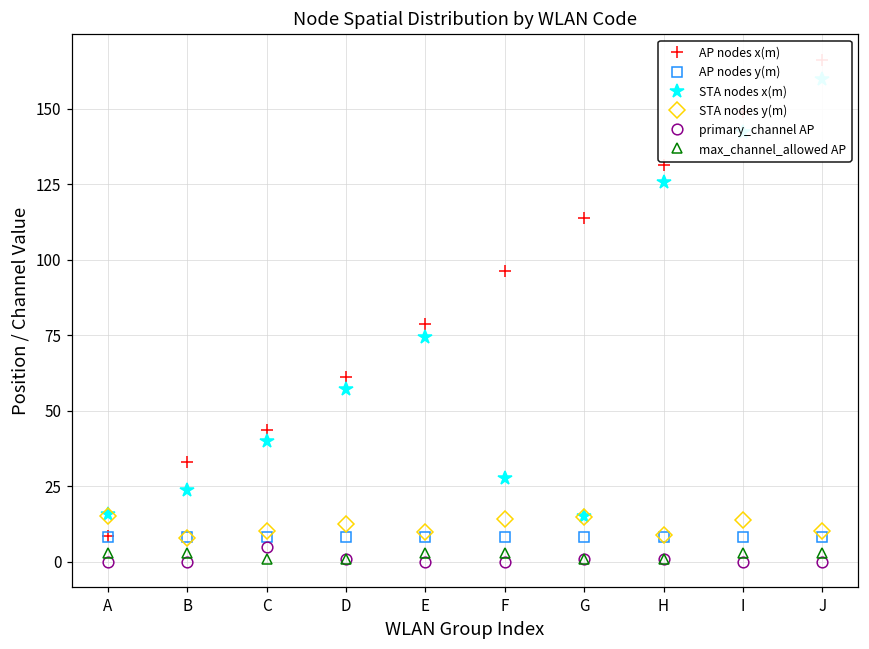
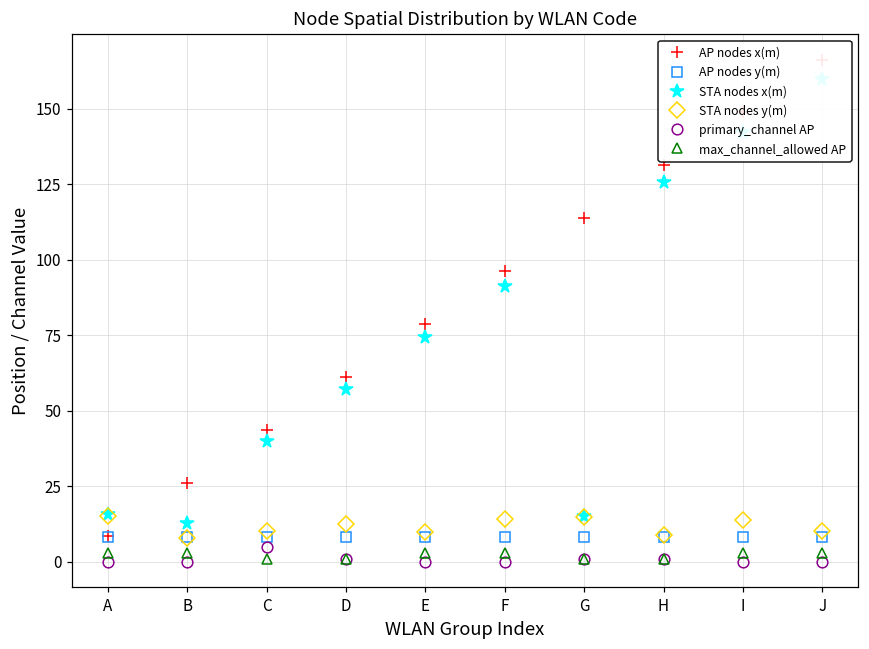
AP nodes x(m), B: 33 -> 26
STA nodes x(m), B: 24 -> 13
STA nodes x(m), F: 28 -> 91
